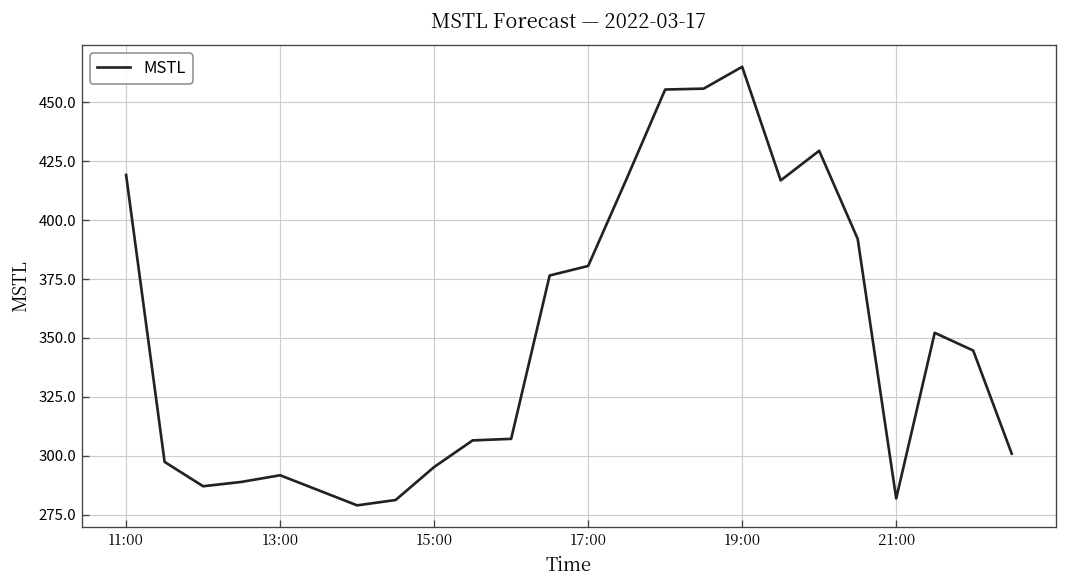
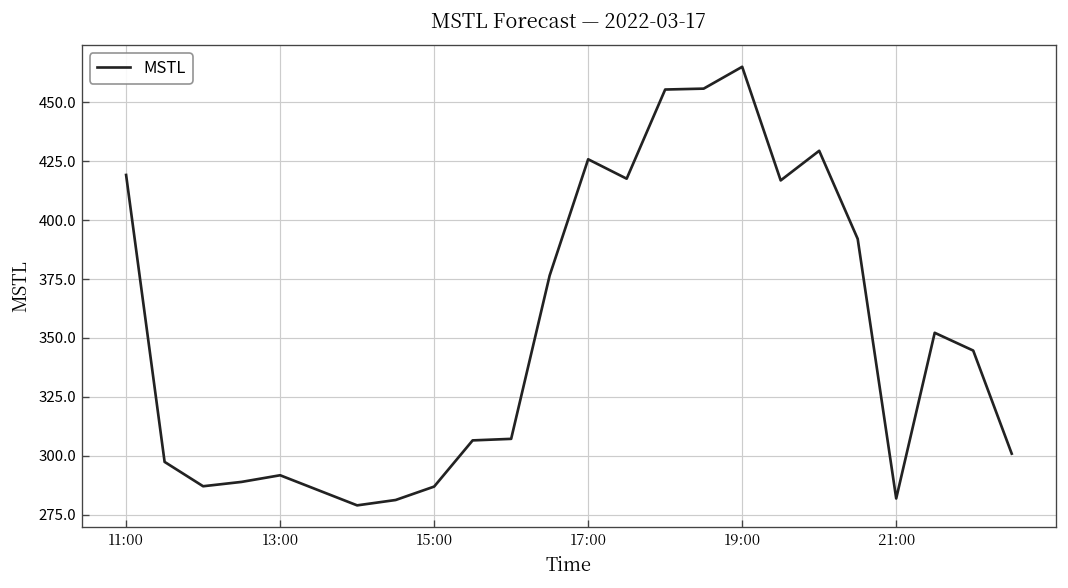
15:00: 295 -> 287
17:00: 381 -> 426
